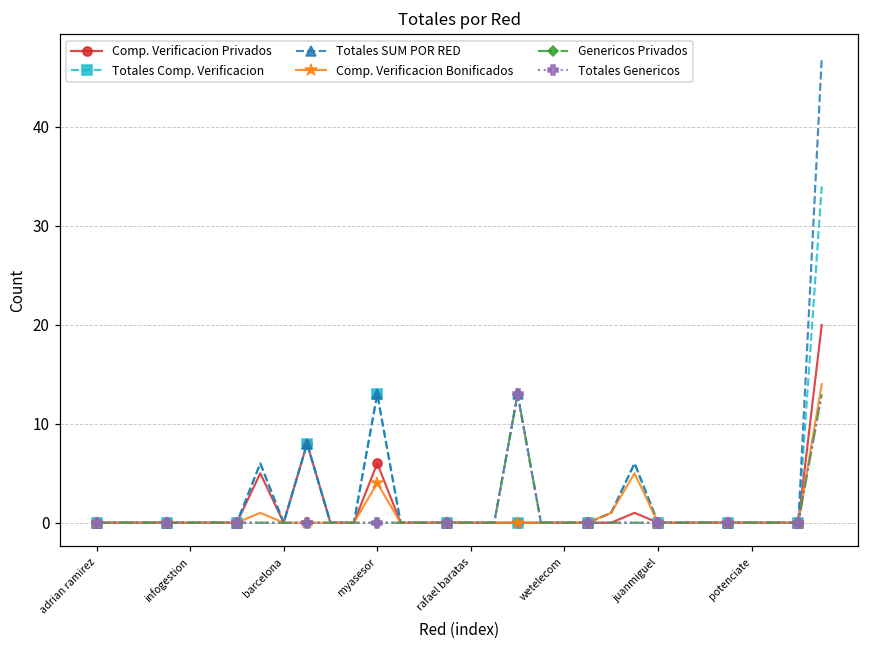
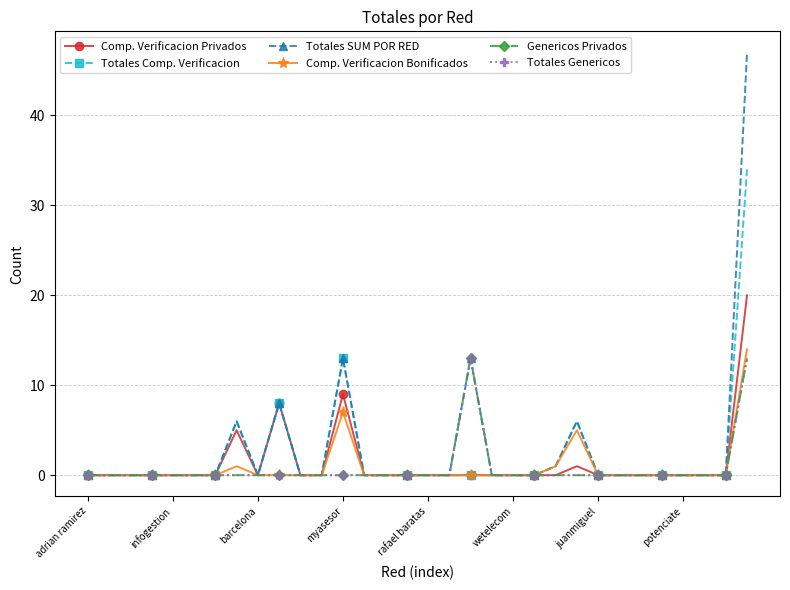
Comp. Verificacion Privados, myasesor: 6 -> 9
Comp. Verificacion Bonificados, myasesor: 4 -> 7
